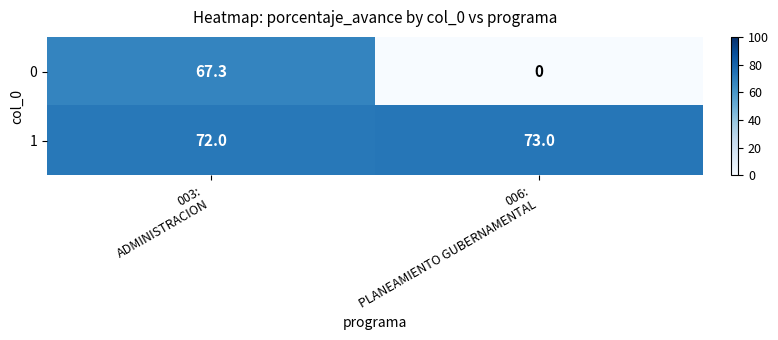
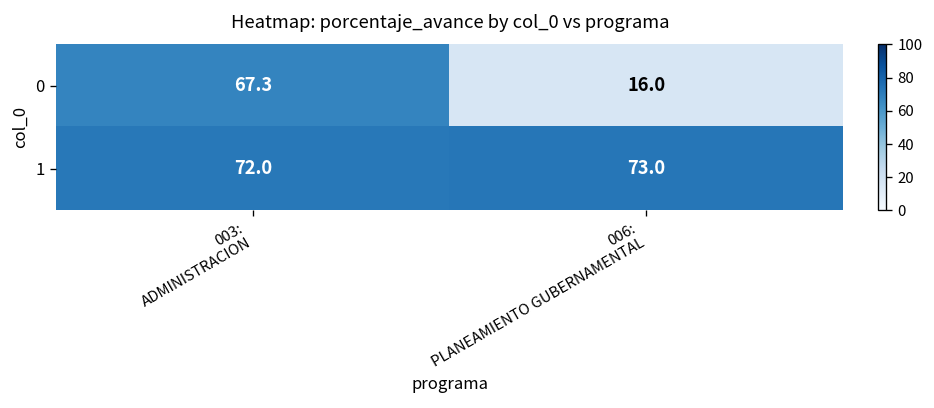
0, 006: PLANEAMIENTO GUBERNAMENTAL: 0 -> 16.0
